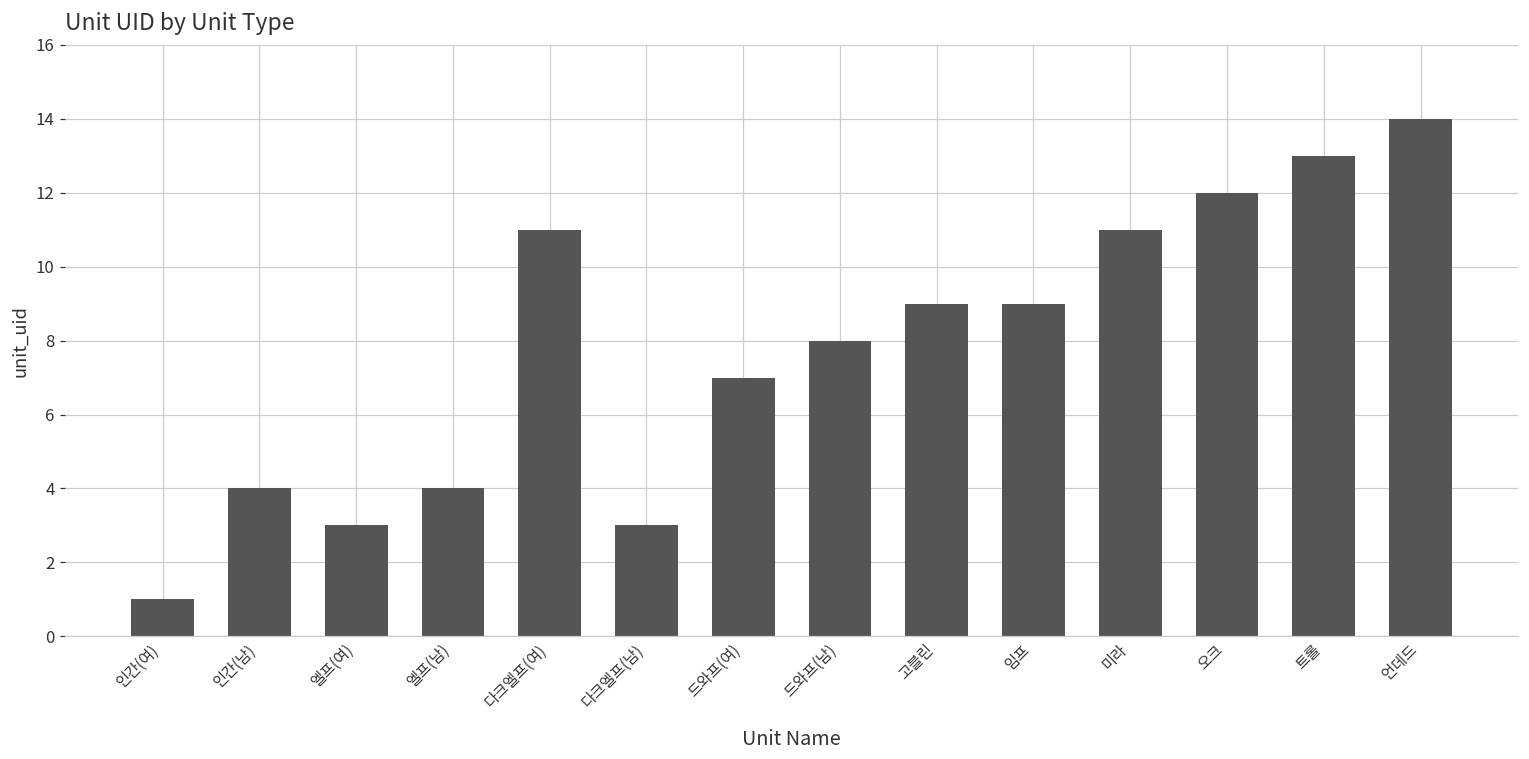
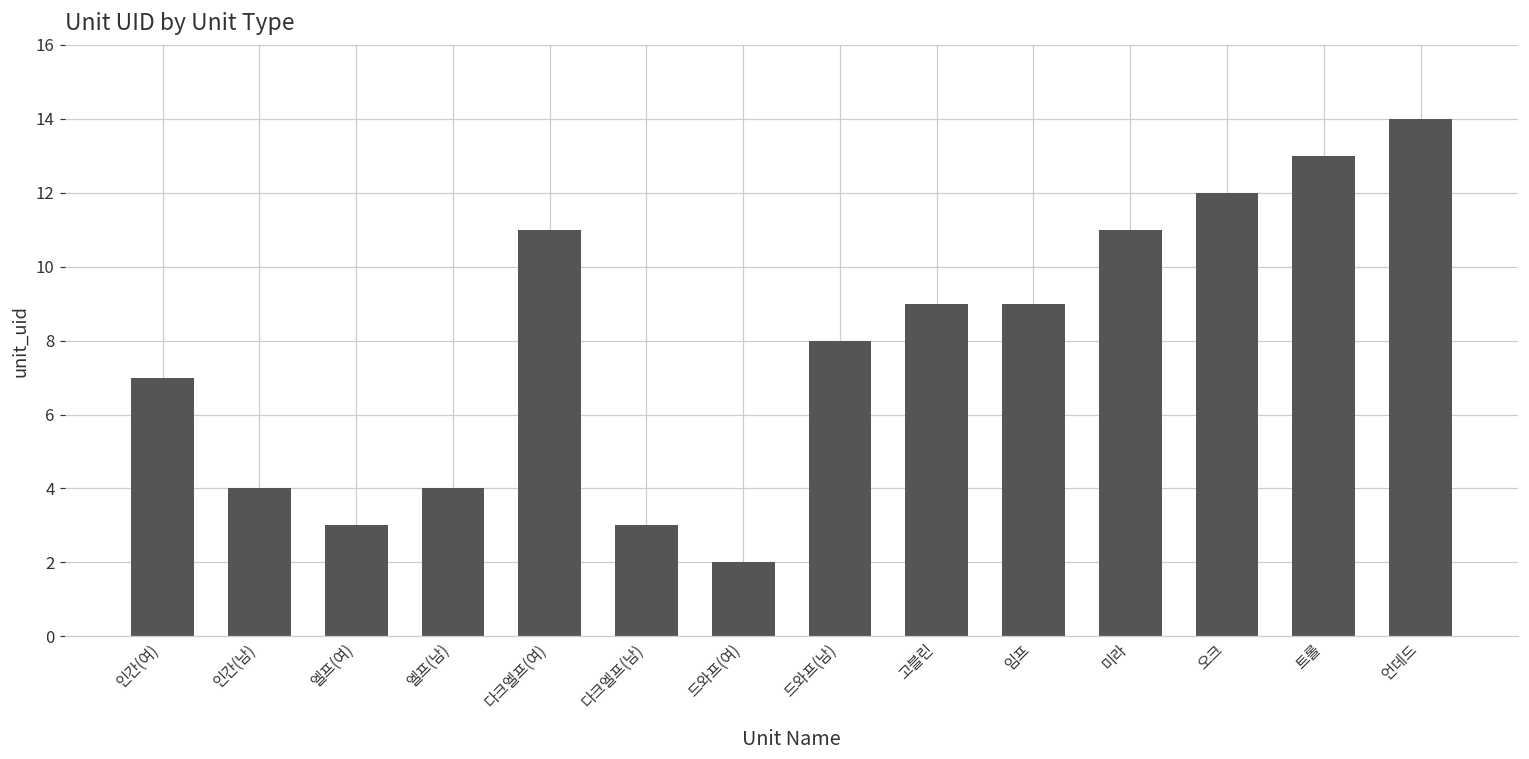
인간(여): 1 -> 7
드와프(여): 7 -> 2
